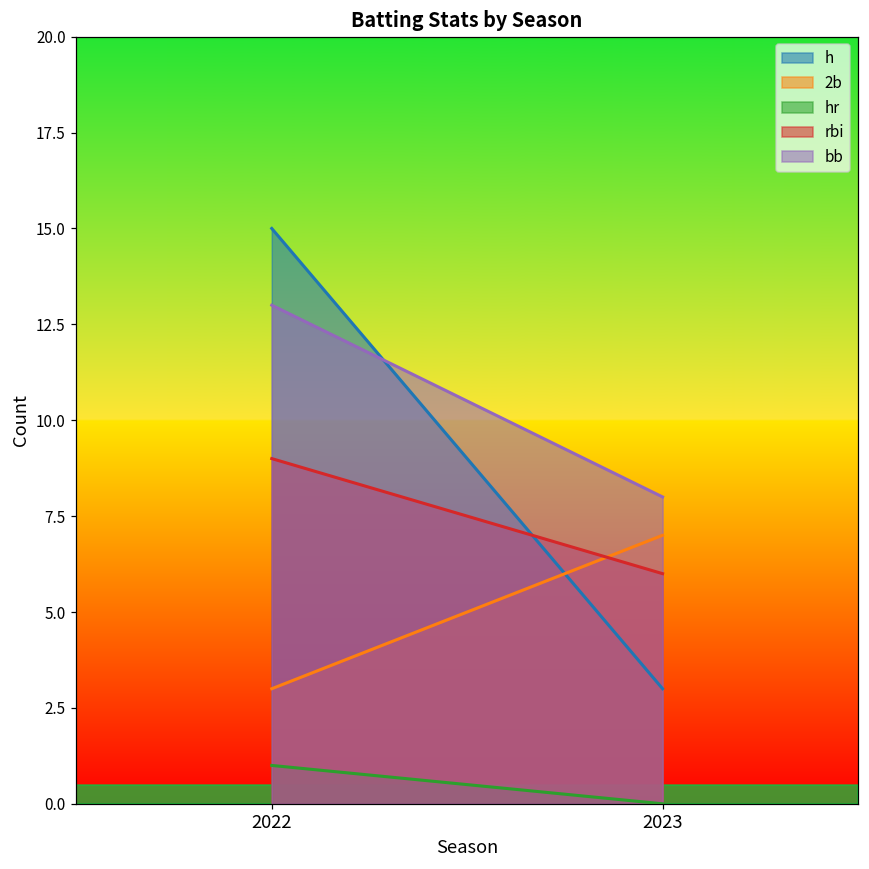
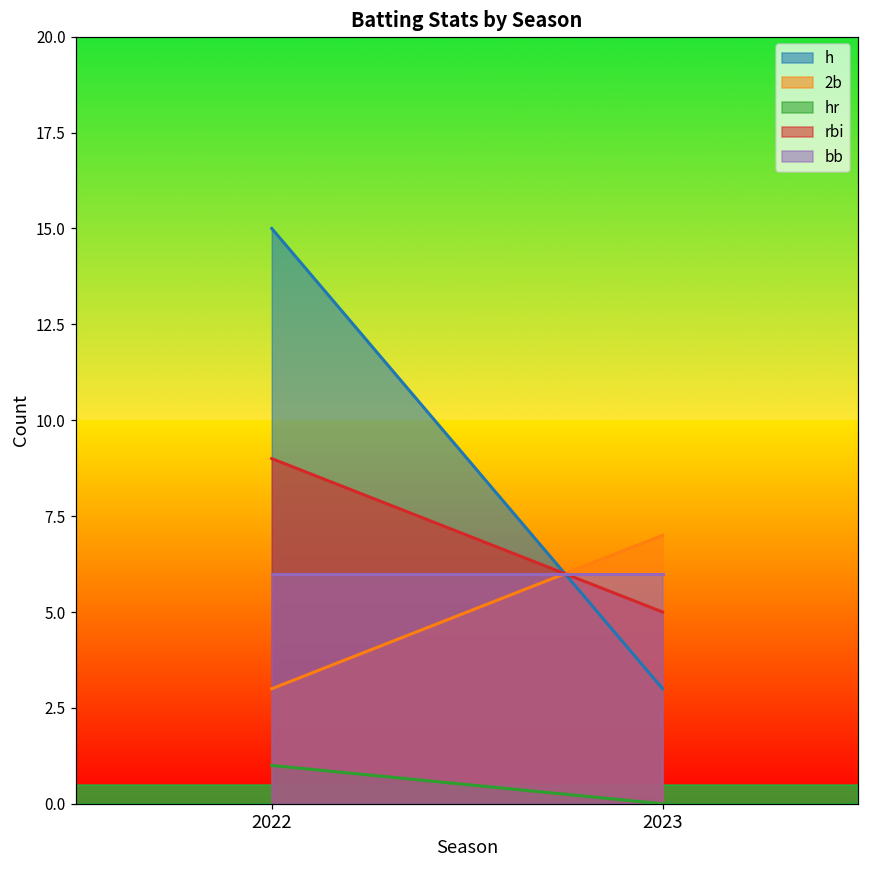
bb, 2022: 13 -> 6
rbi, 2023: 6 -> 5
bb, 2023: 8 -> 6
